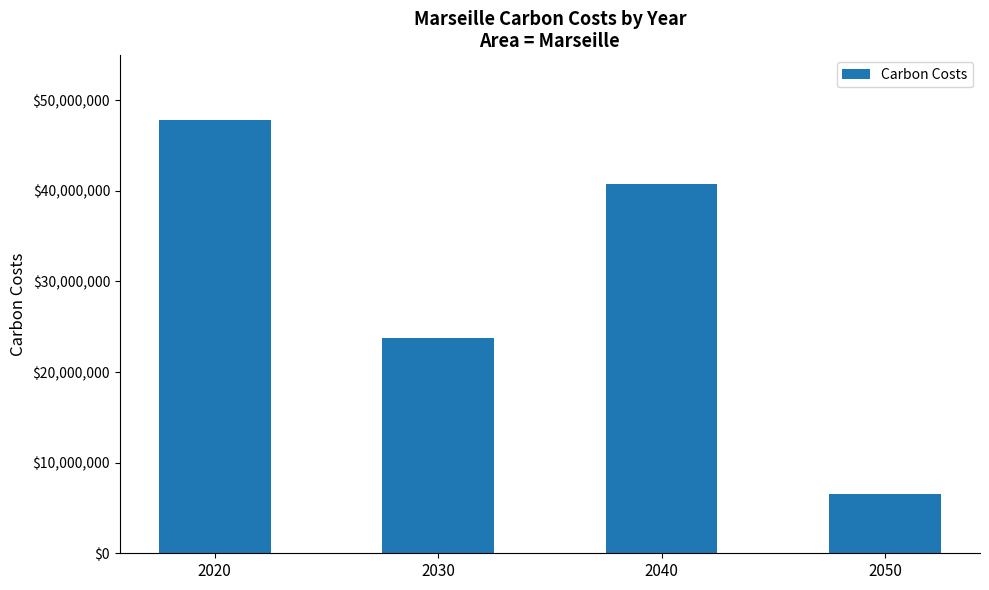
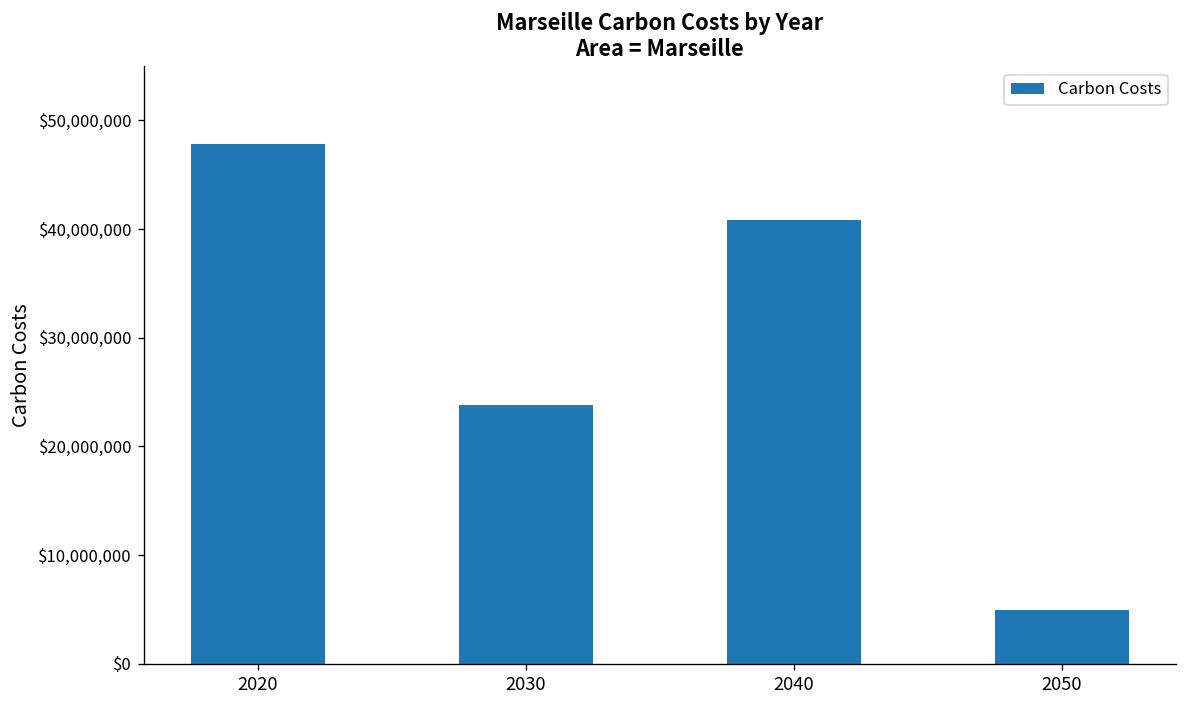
2050: $7,000,000 -> $5,000,000
